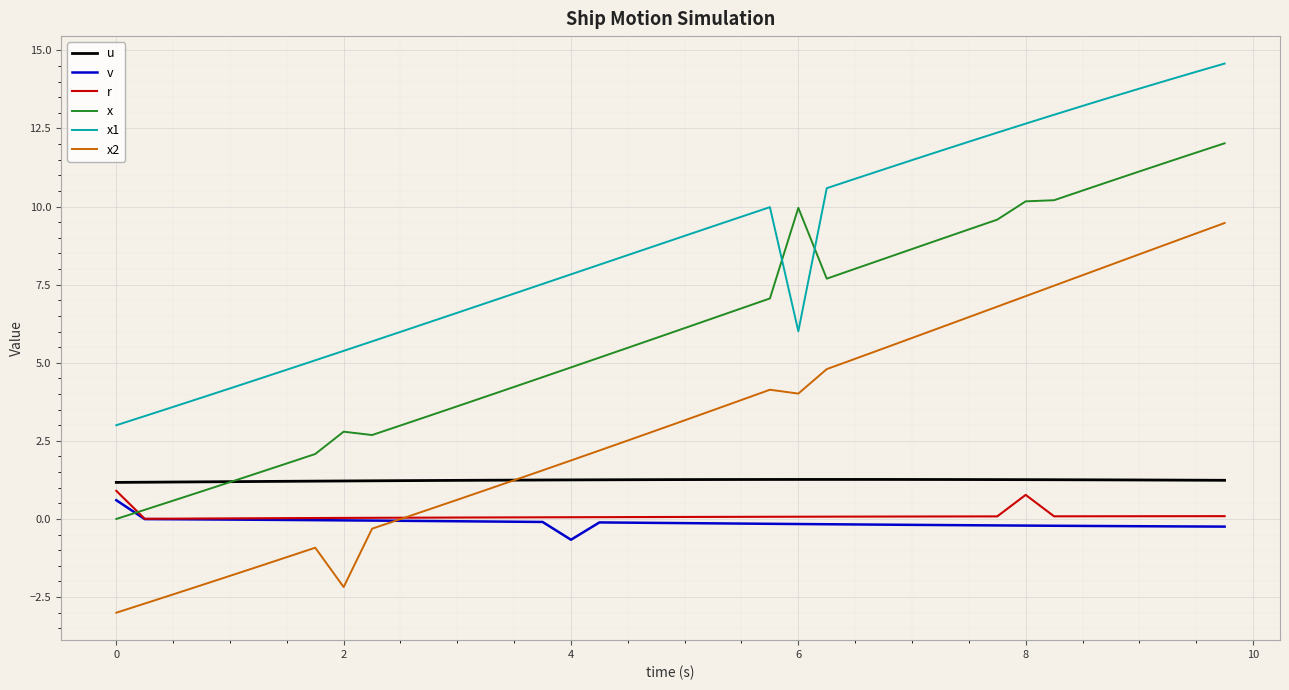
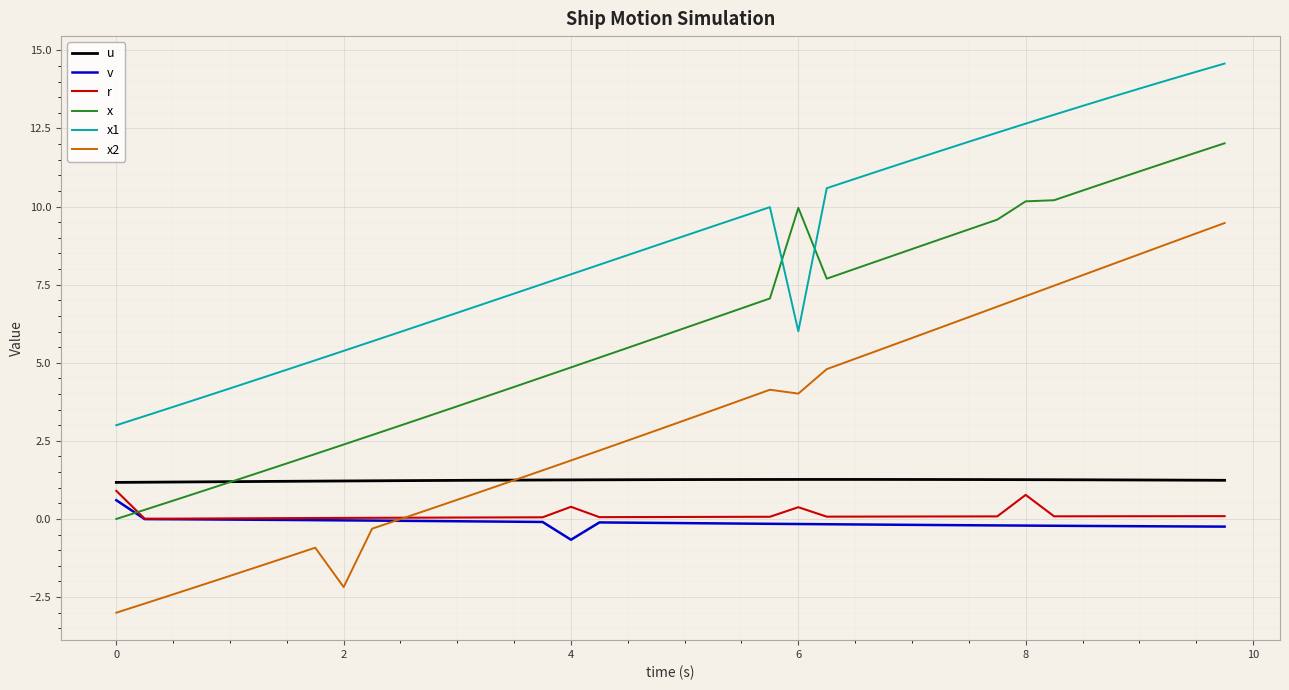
x, 2: 2.8 -> 2.4
r, 4: 0.1 -> 0.4
r, 6: 0.1 -> 0.4
